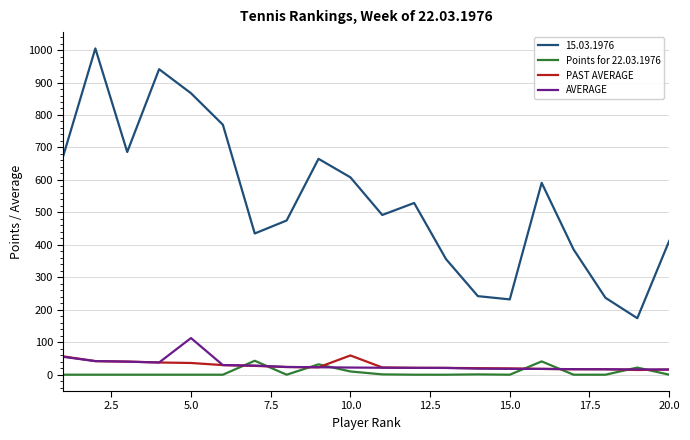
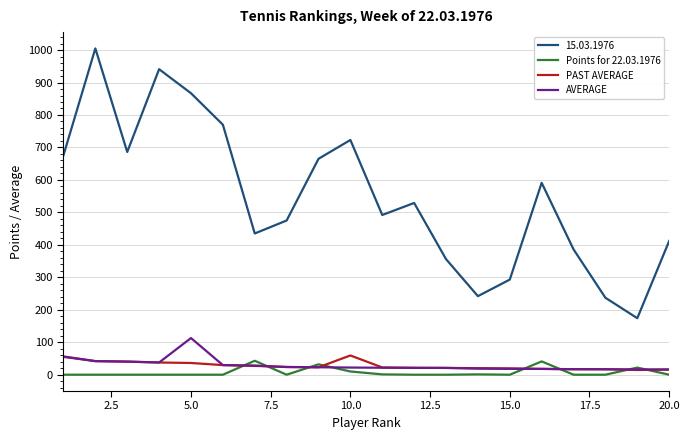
15.03.1976, 10.0: 610 -> 720
15.03.1976, 15.0: 230 -> 290
